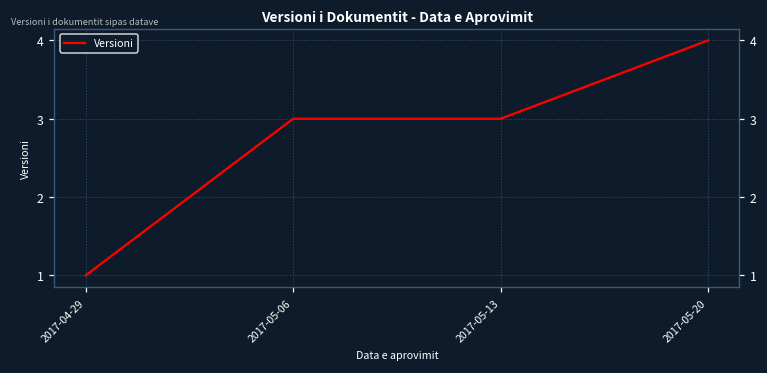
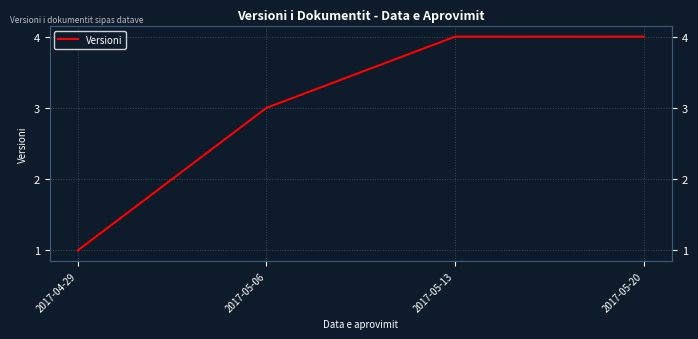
2017-05-13: 3 -> 4
